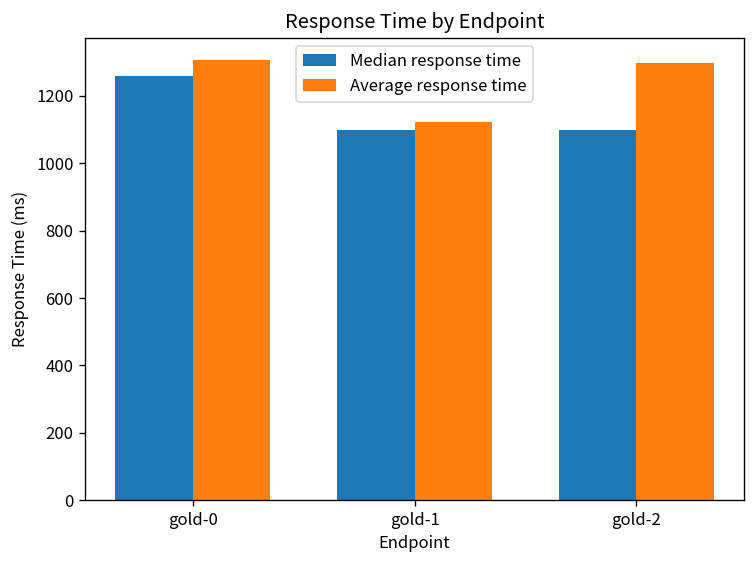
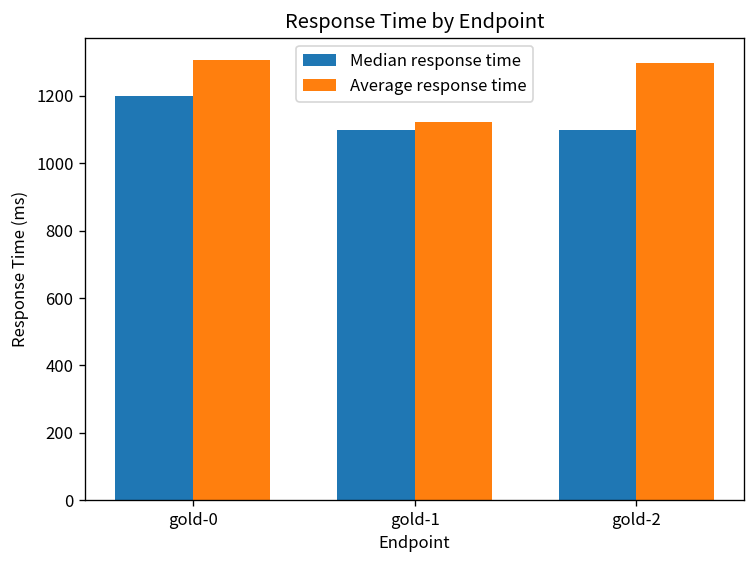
Median response time, gold-0: 1260 -> 1200
